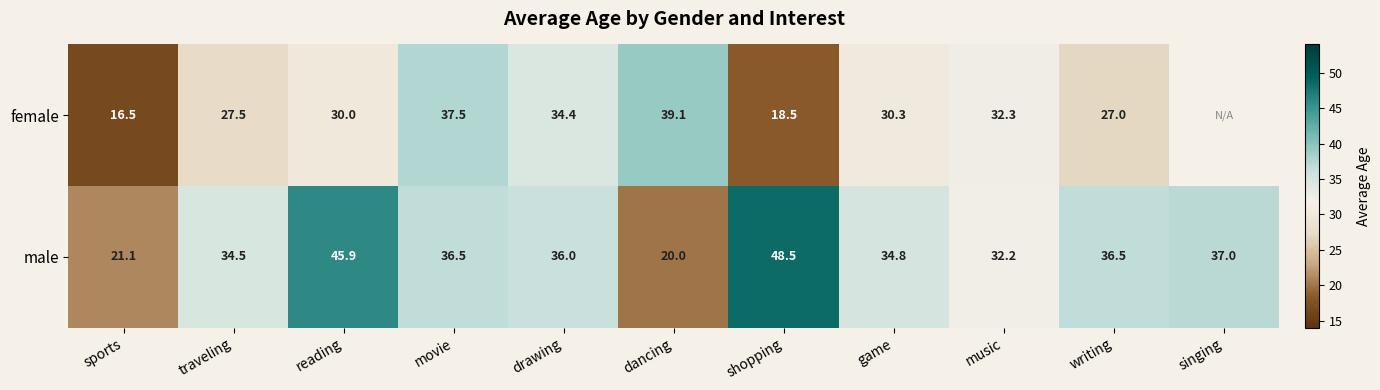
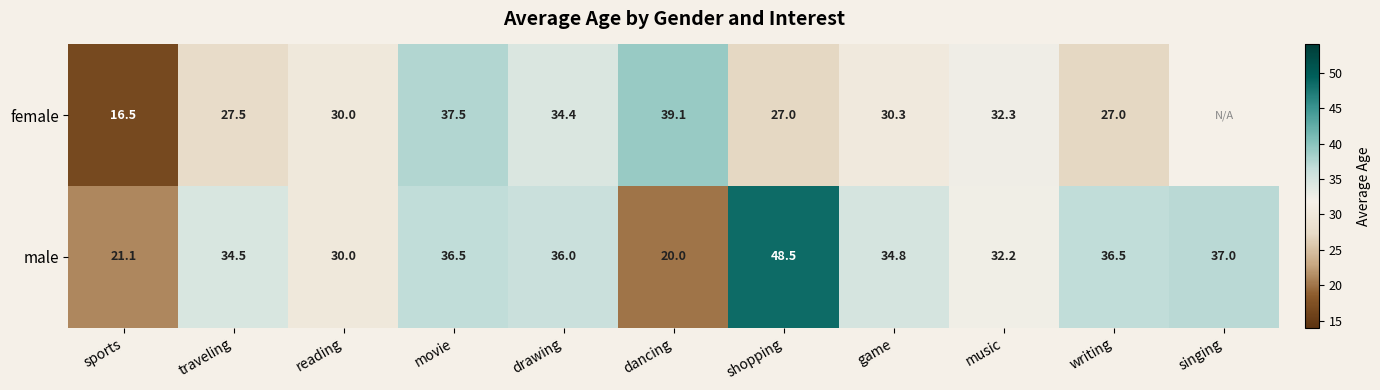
female, shopping: 18.5 -> 27.0
male, reading: 45.9 -> 30.0
